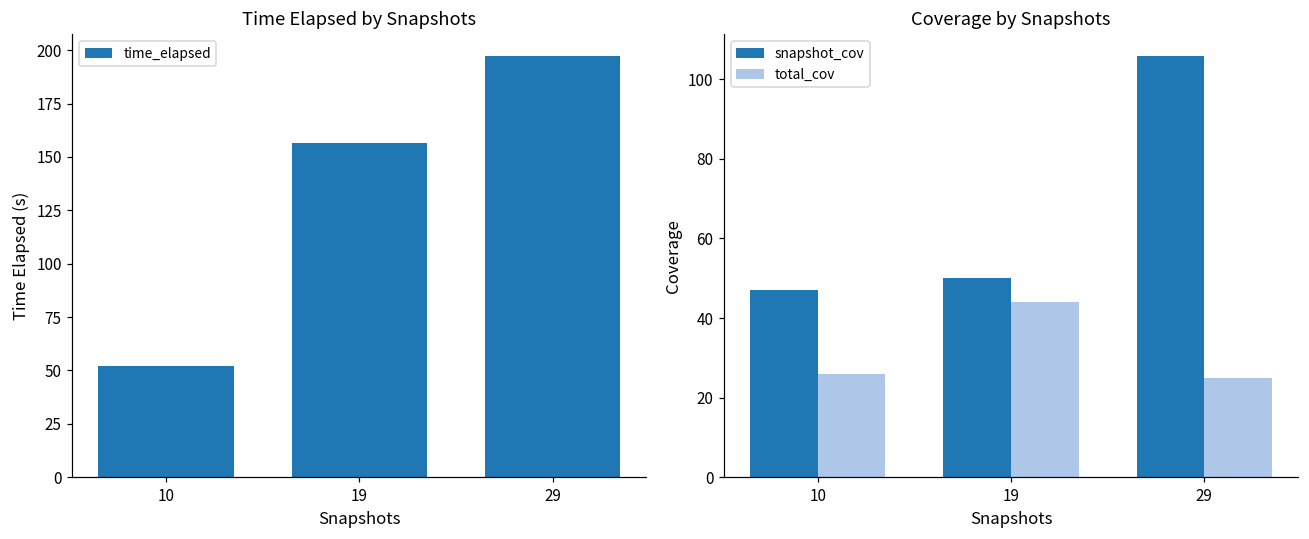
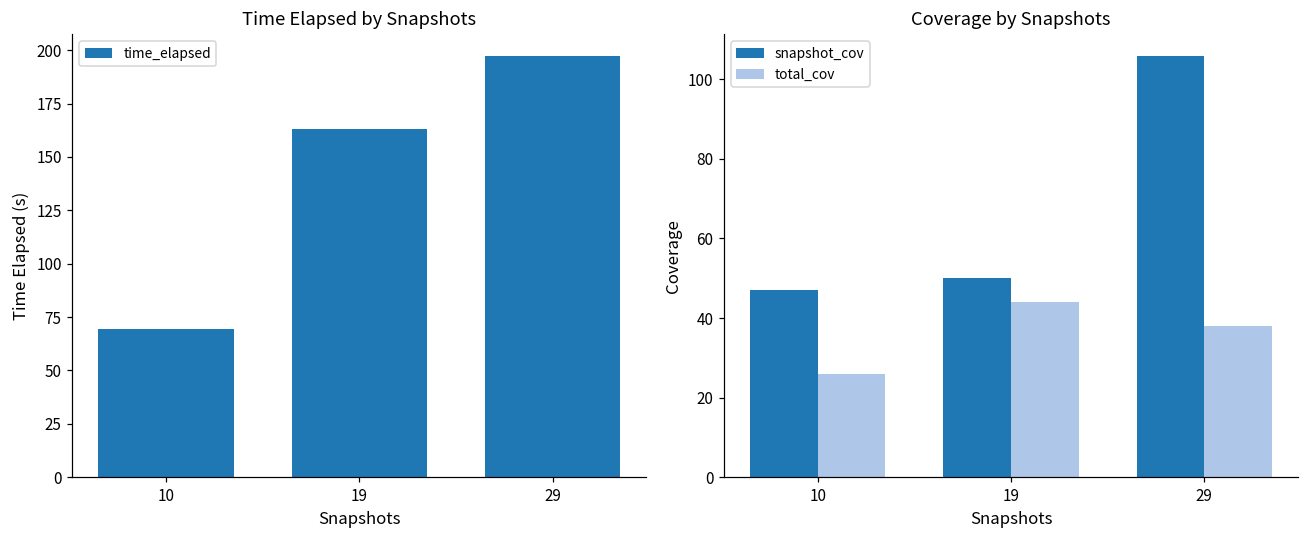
Time Elapsed by Snapshots, 10: 52 -> 69
Time Elapsed by Snapshots, 19: 156 -> 163
Coverage by Snapshots, total_cov, 29: 25 -> 38
